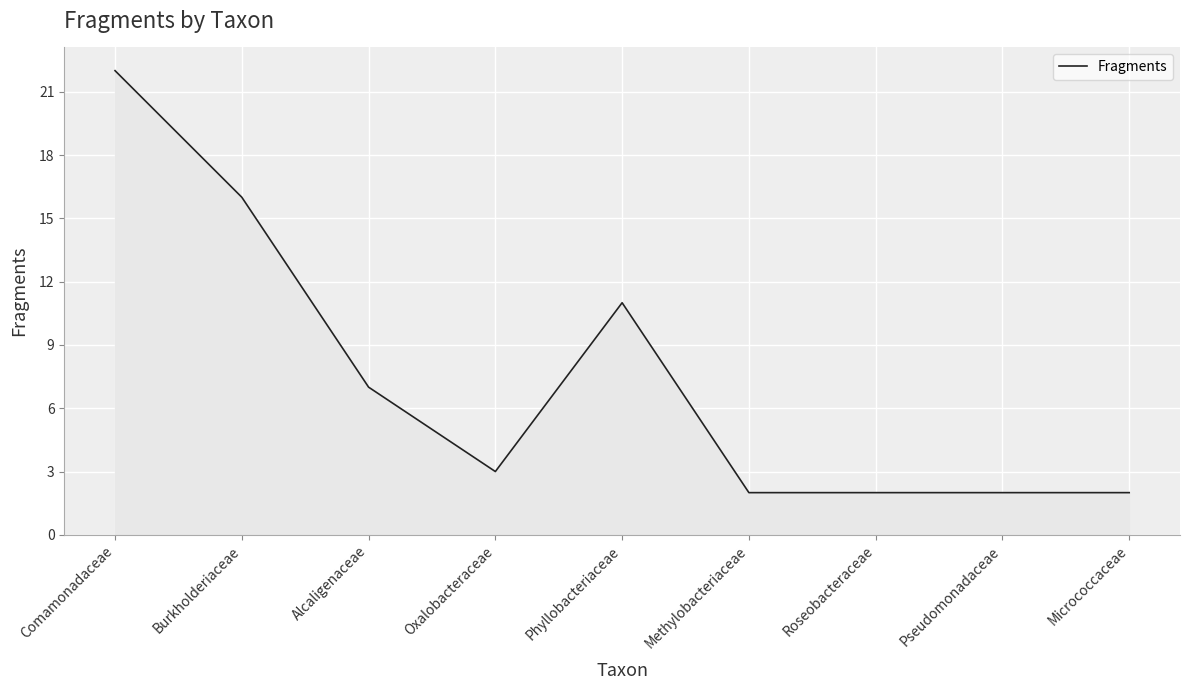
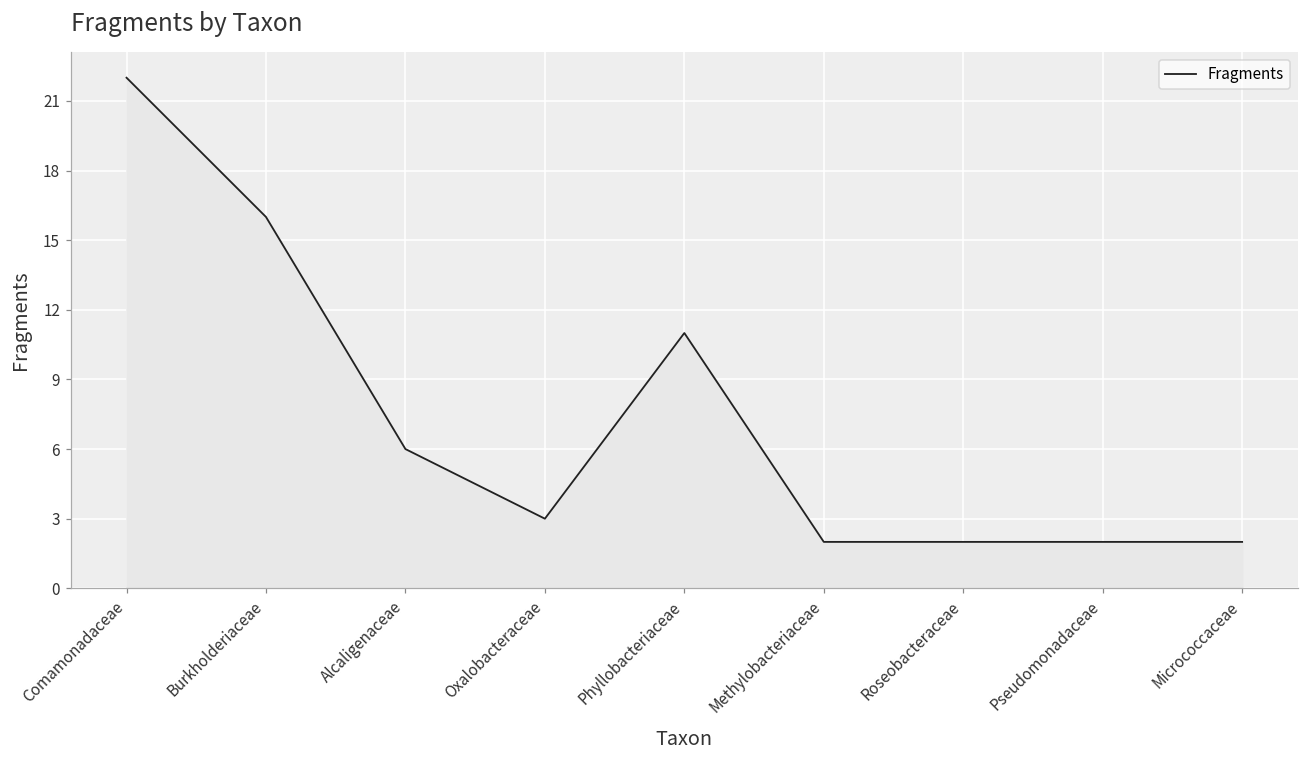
Alcaligenaceae: 7 -> 6
